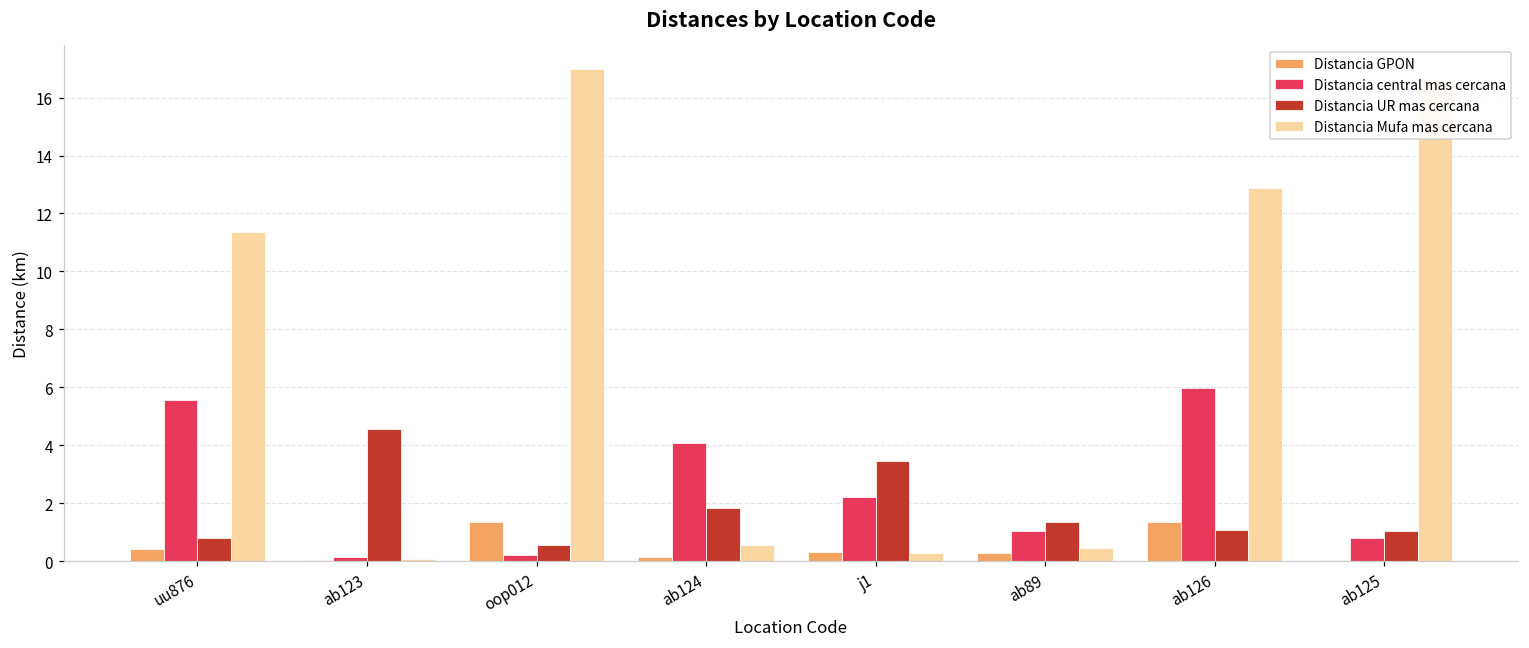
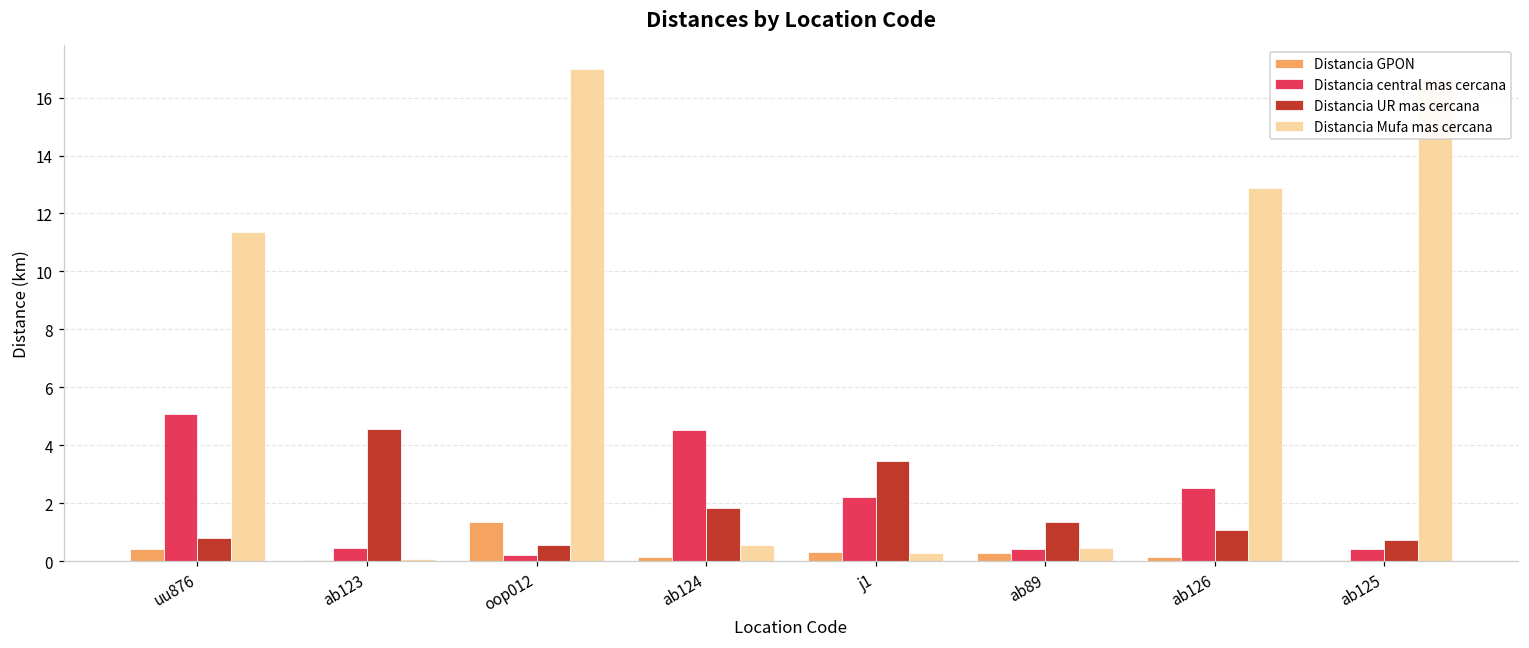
Distancia central mas cercana, uu876: 5.6 -> 5.1
Distancia central mas cercana, ab123: 0.2 -> 0.5
Distancia central mas cercana, ab124: 4.1 -> 4.5
Distancia central mas cercana, ab89: 1.0 -> 0.4
Distancia GPON, ab126: 1.4 -> 0.2
Distancia central mas cercana, ab126: 6.0 -> 2.5
Distancia central mas cercana, ab125: 0.8 -> 0.4
Distancia UR mas cercana, ab125: 1.0 -> 0.7
